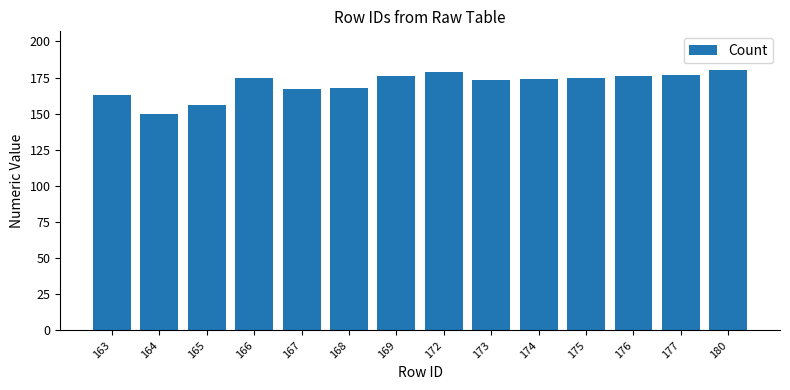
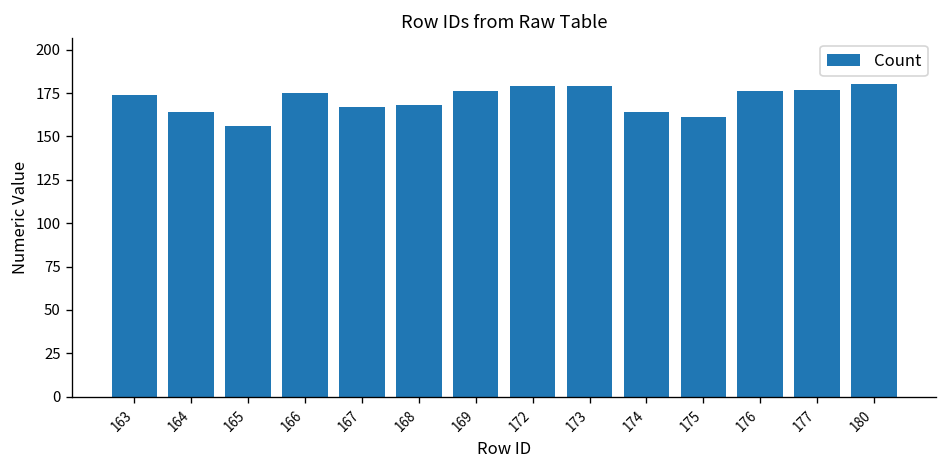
163: 163 -> 174
164: 150 -> 164
173: 173 -> 179
174: 174 -> 164
175: 175 -> 161
